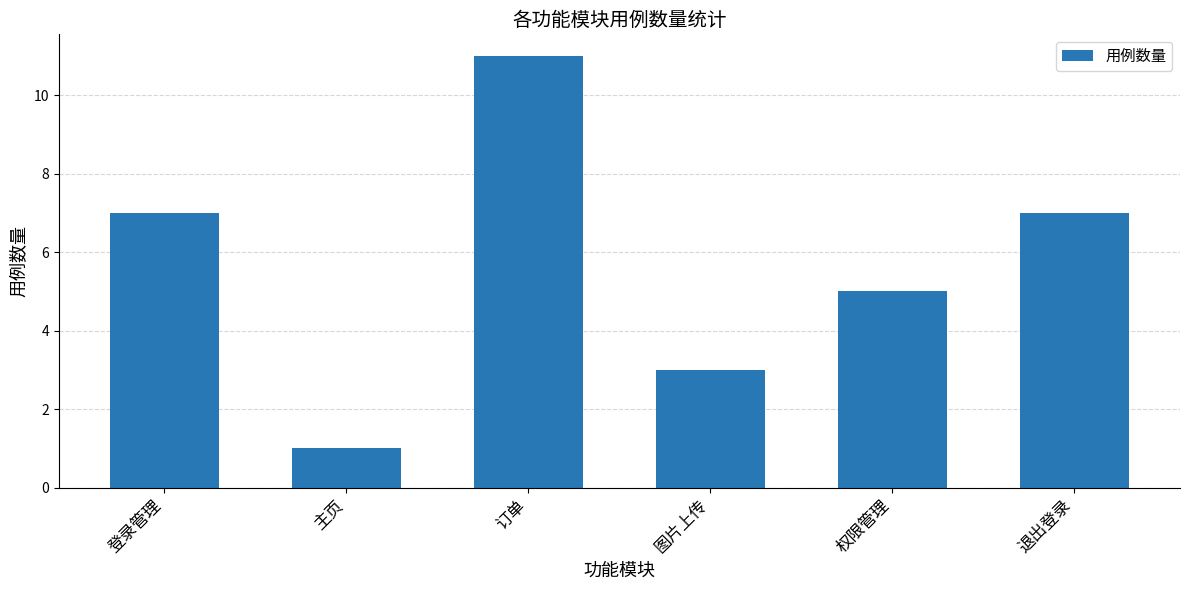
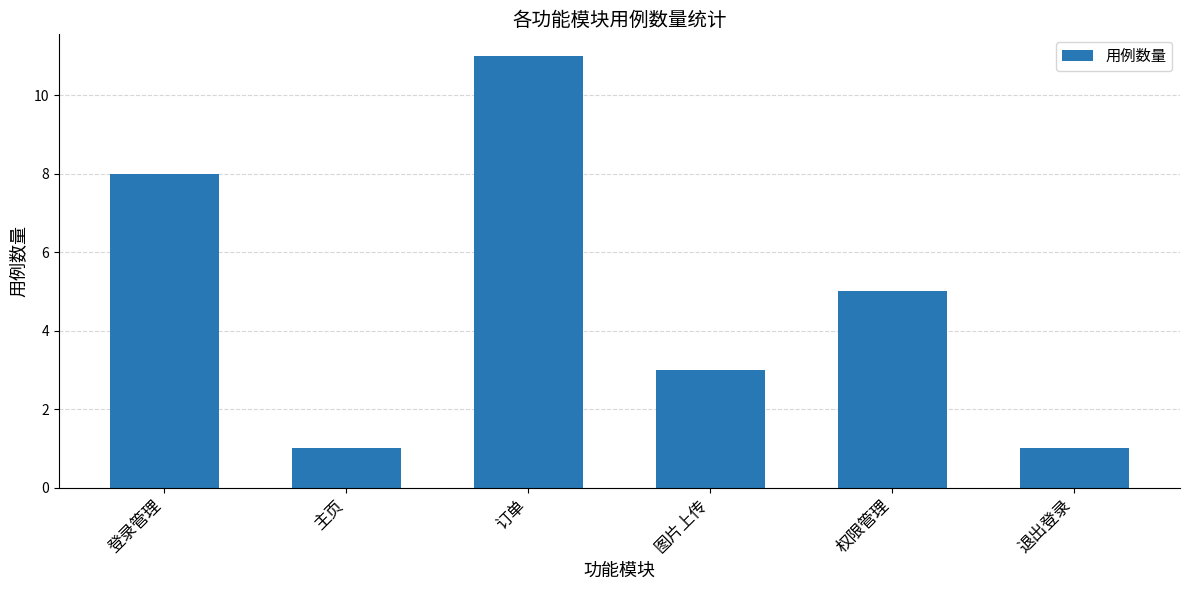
登录管理: 7 -> 8
退出登录: 7 -> 1
